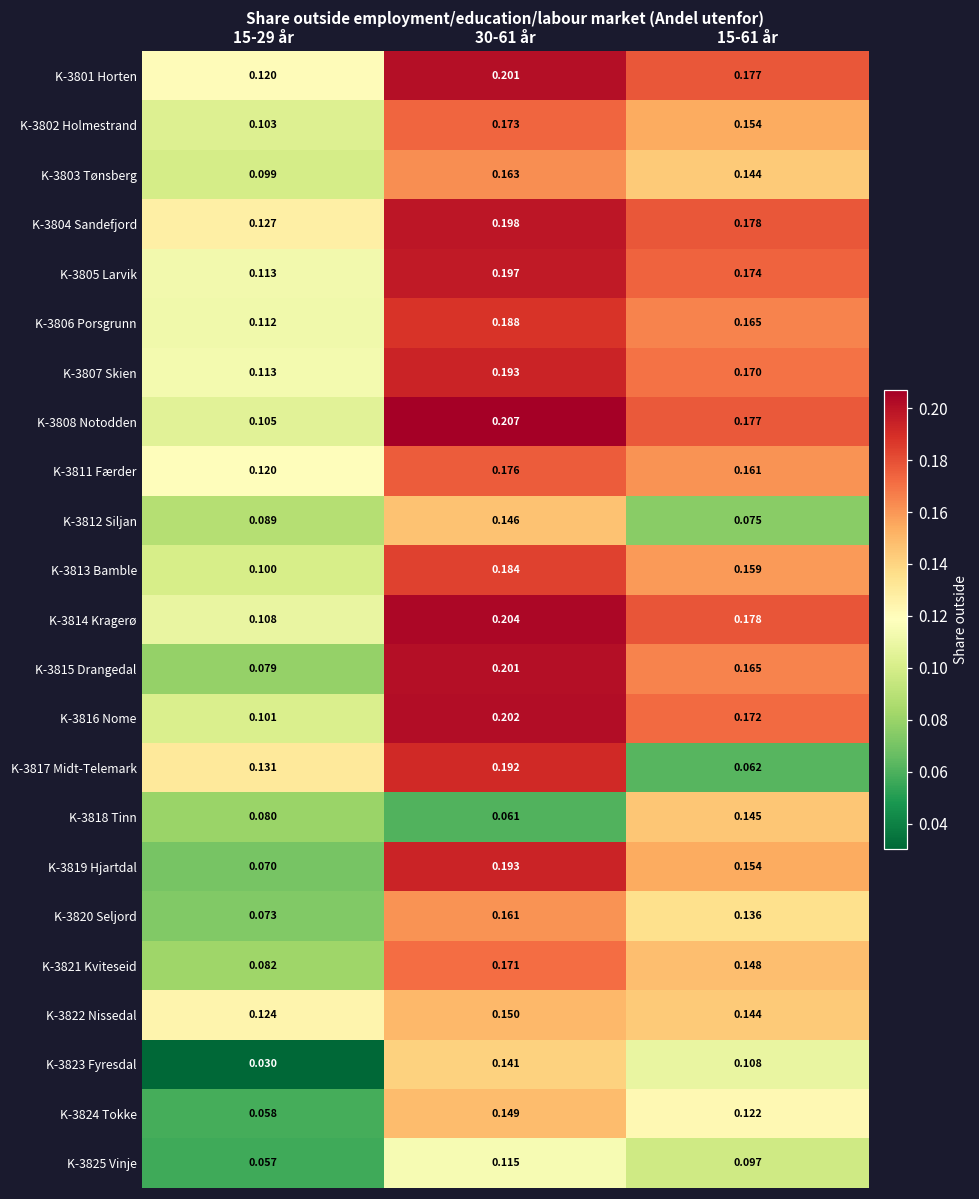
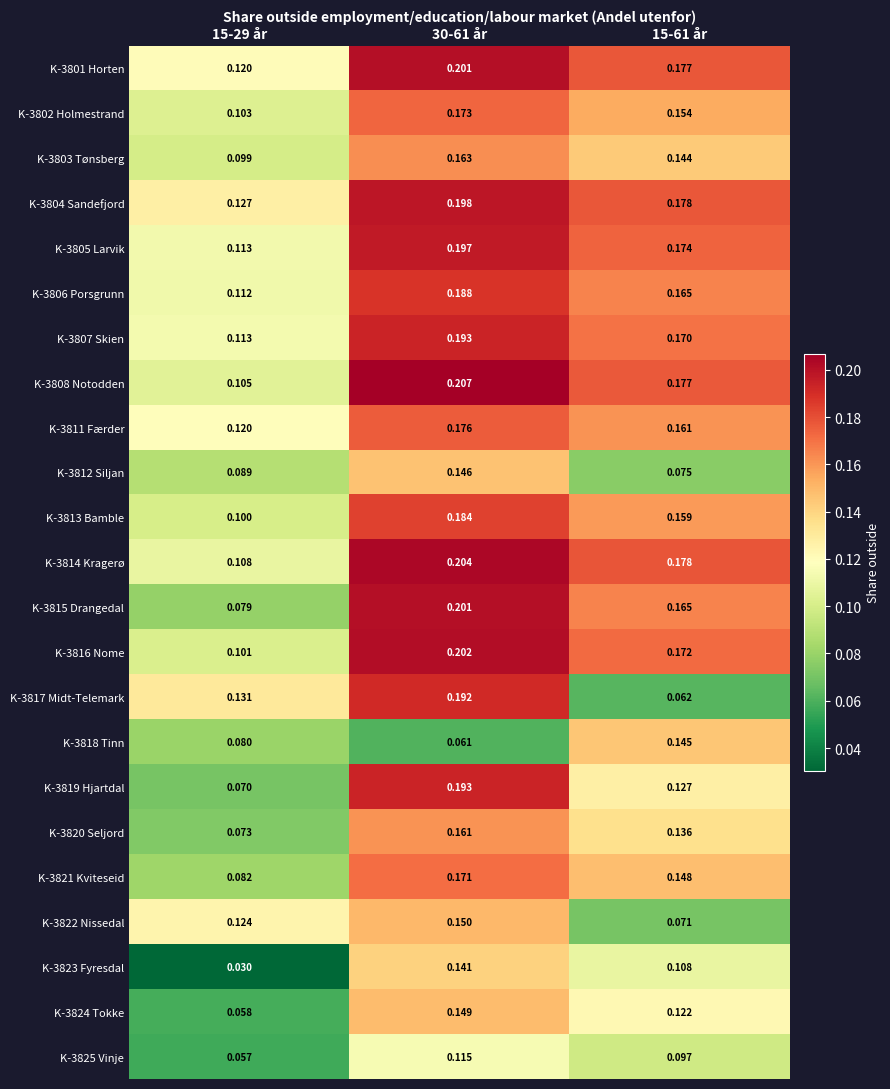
K‑3819 Hjartdal, 15-61 år: 0.154 -> 0.127
K‑3822 Nissedal, 15-61 år: 0.144 -> 0.071
